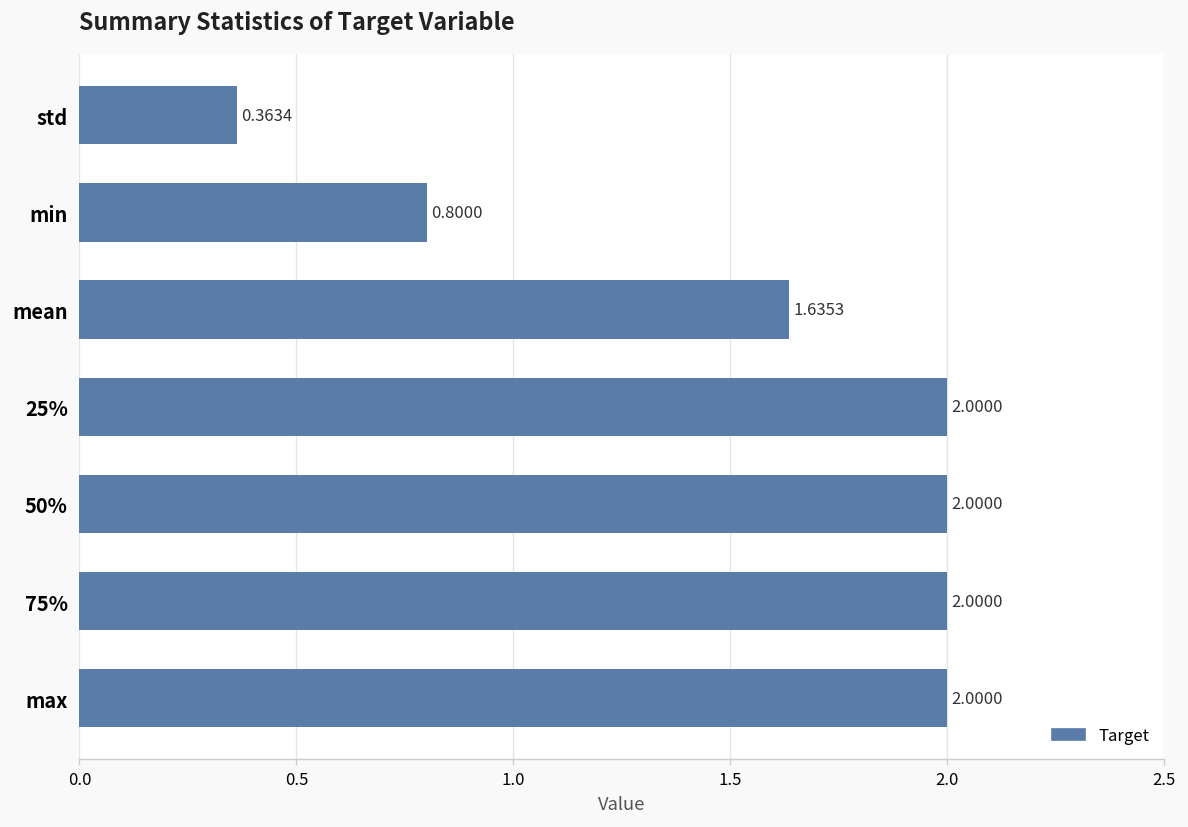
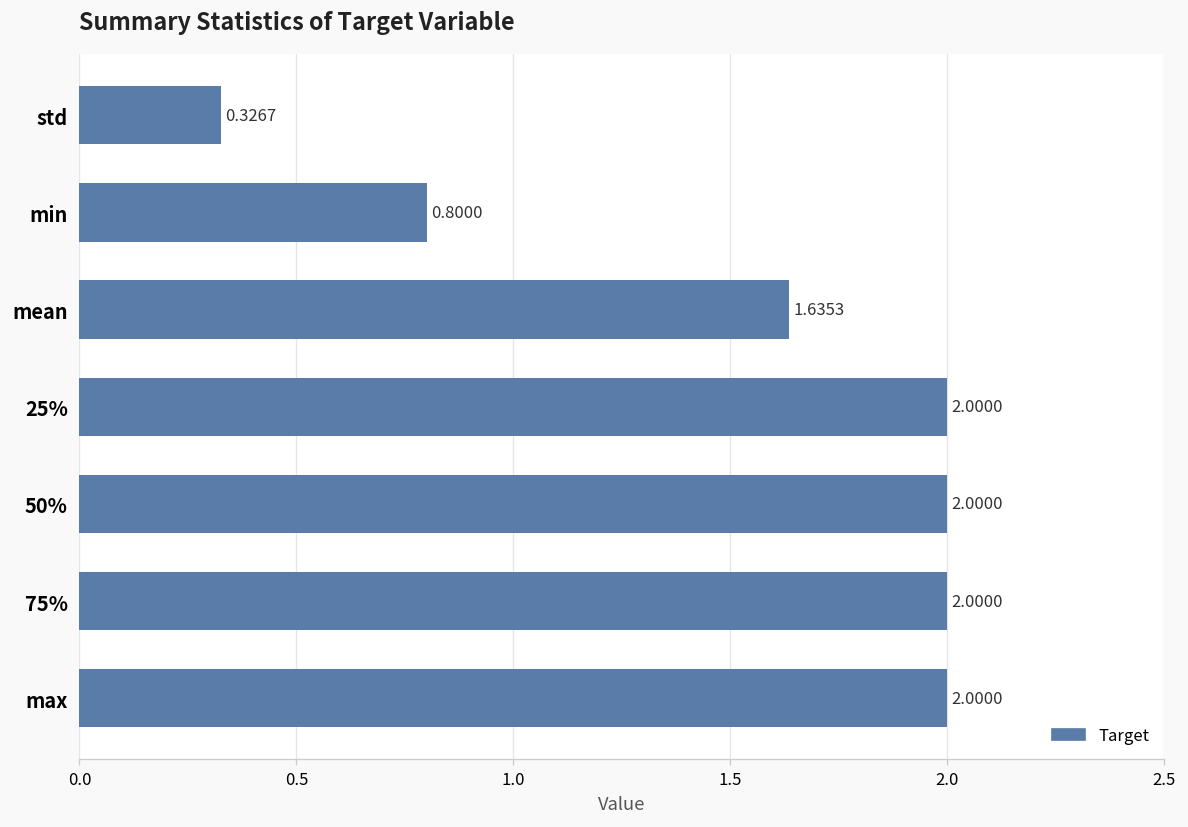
std: 0.3634 -> 0.3267
